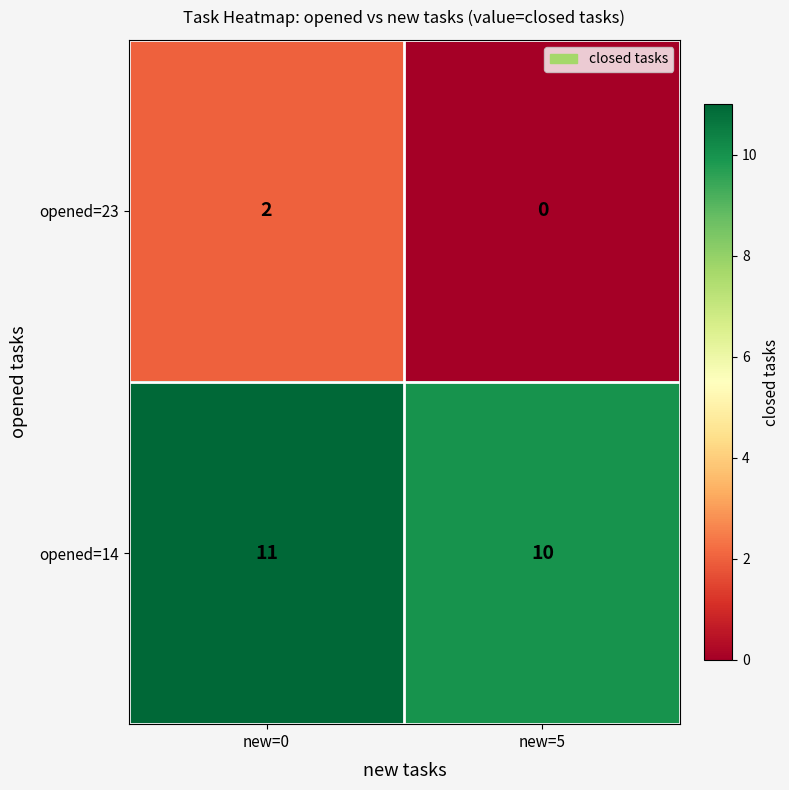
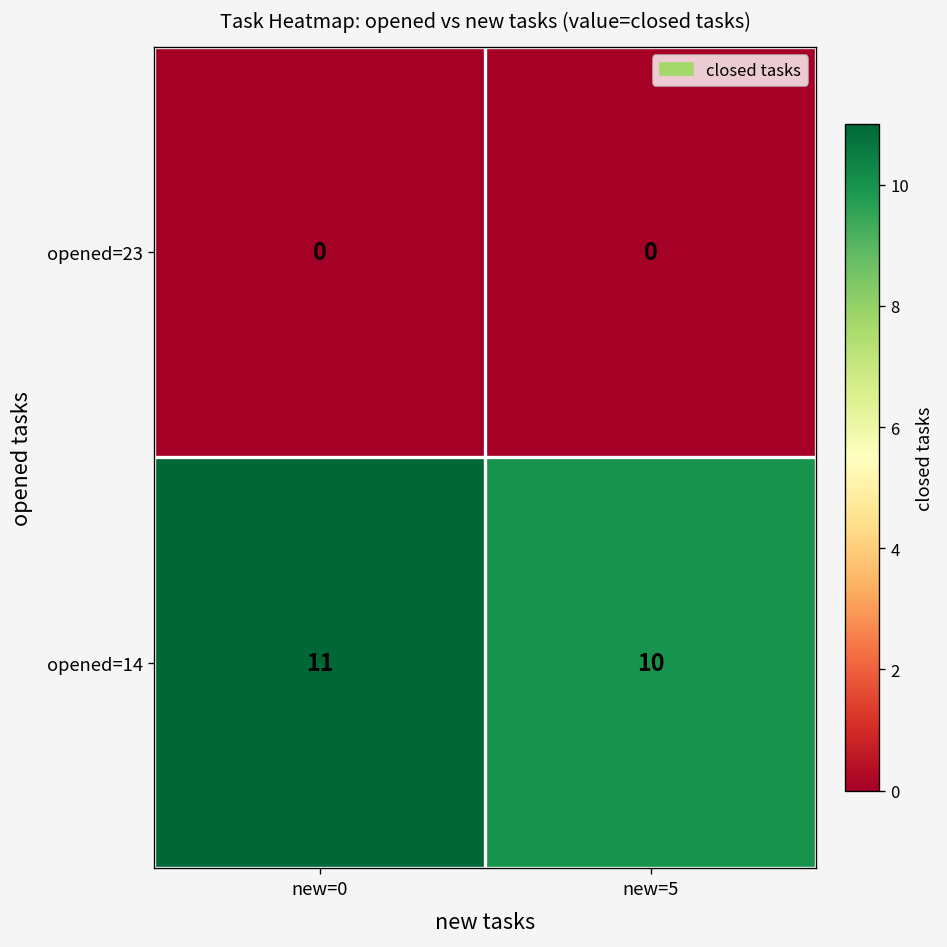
opened=23, new=0: 2 -> 0
